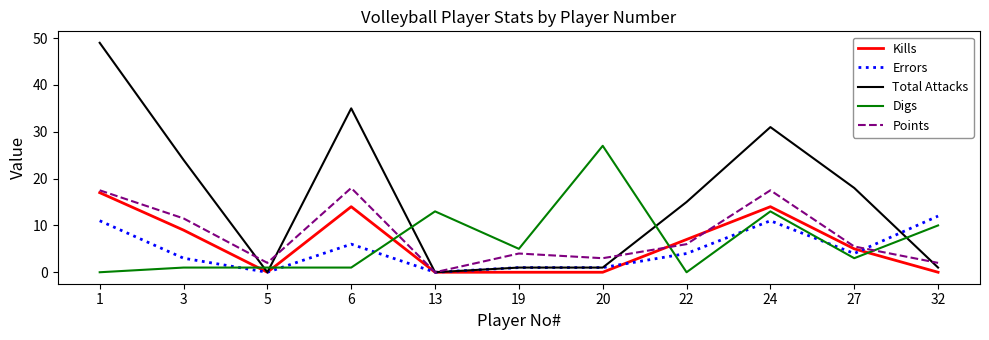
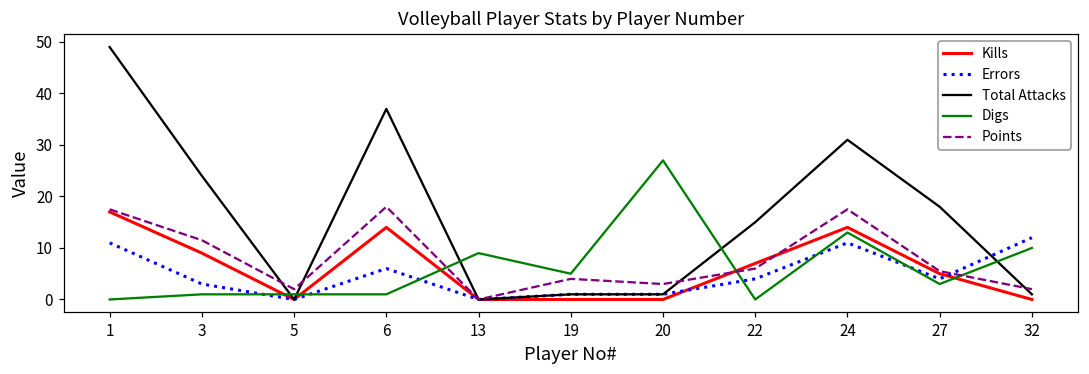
Total Attacks, 6: 35 -> 37
Digs, 13: 13 -> 9
